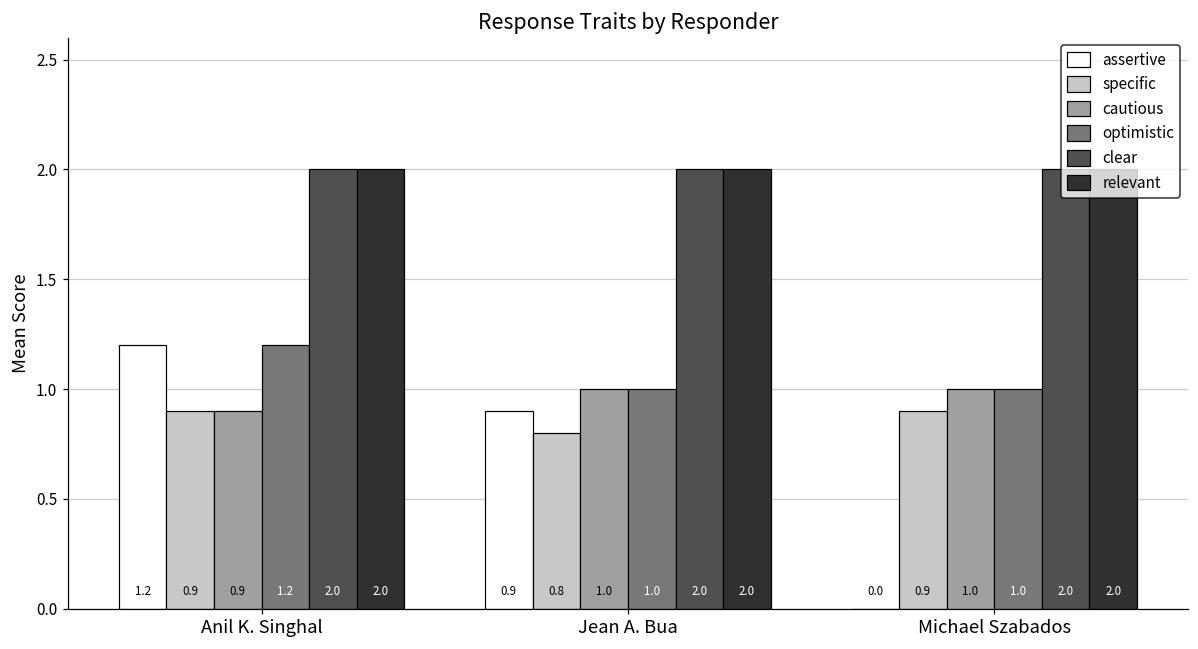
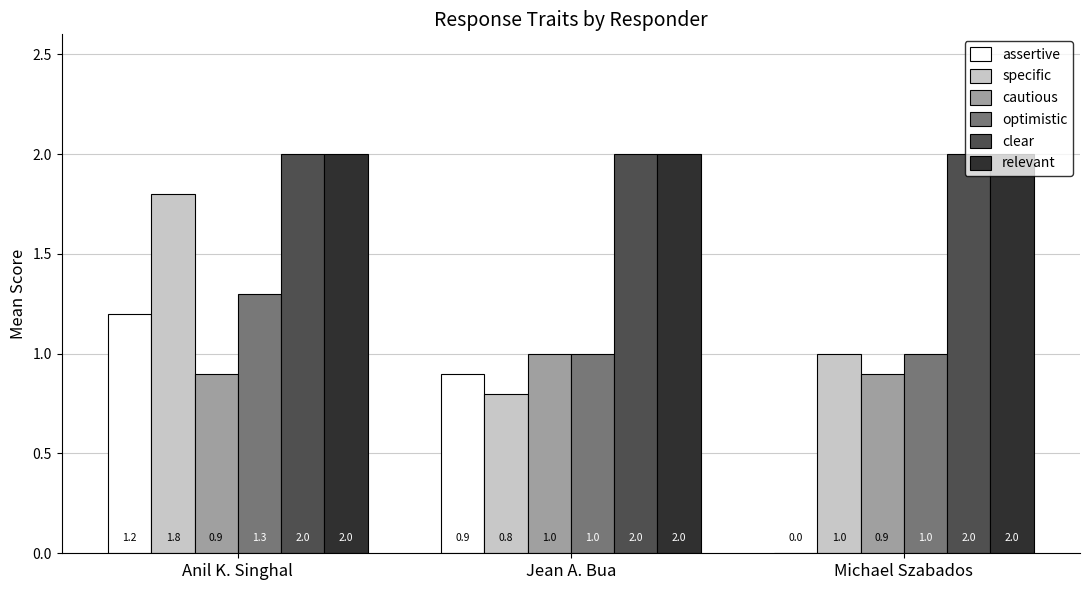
specific, Anil K. Singhal: 0.9 -> 1.8
optimistic, Anil K. Singhal: 1.2 -> 1.3
specific, Michael Szabados: 0.9 -> 1.0
cautious, Michael Szabados: 1.0 -> 0.9
